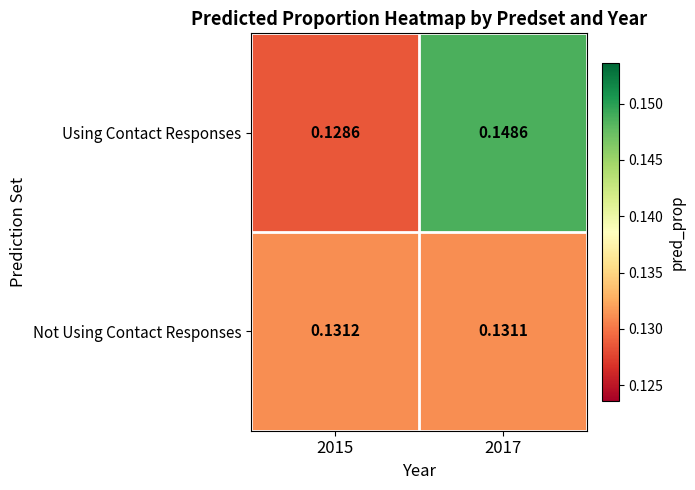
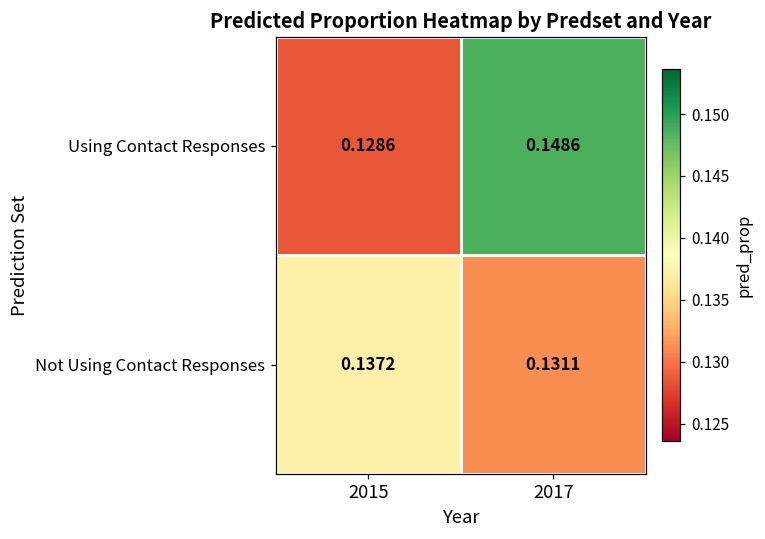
Not Using Contact Responses, 2015: 0.1312 -> 0.1372
